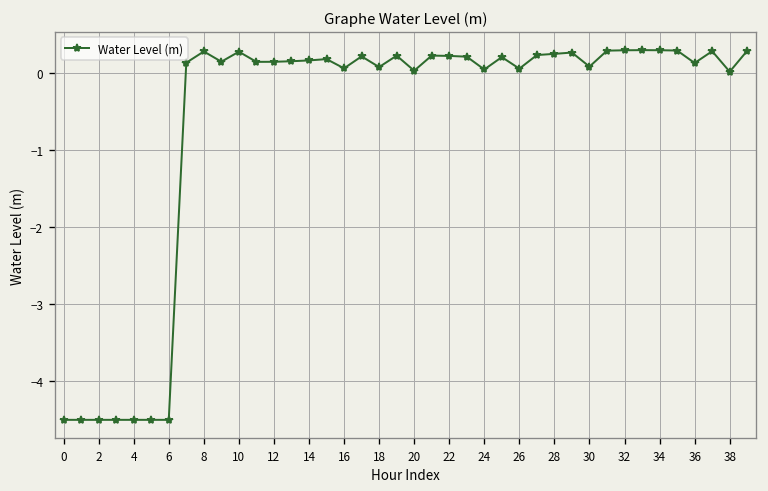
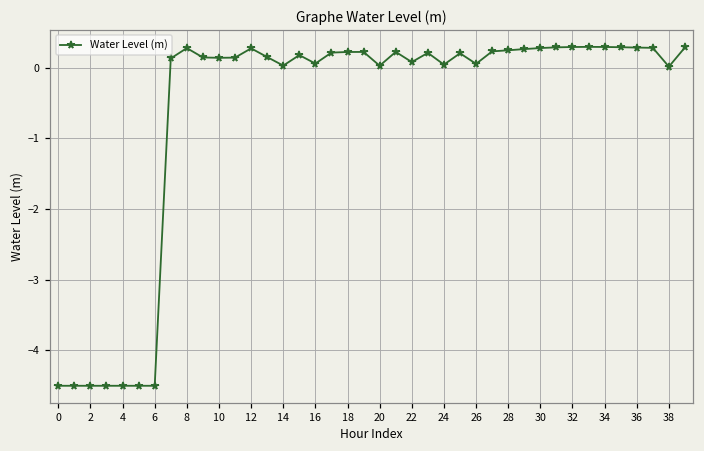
10: 0.3 -> 0.1
12: 0.1 -> 0.3
14: 0.2 -> 0.0
18: 0.1 -> 0.2
22: 0.2 -> 0.1
30: 0.1 -> 0.3
36: 0.1 -> 0.3
